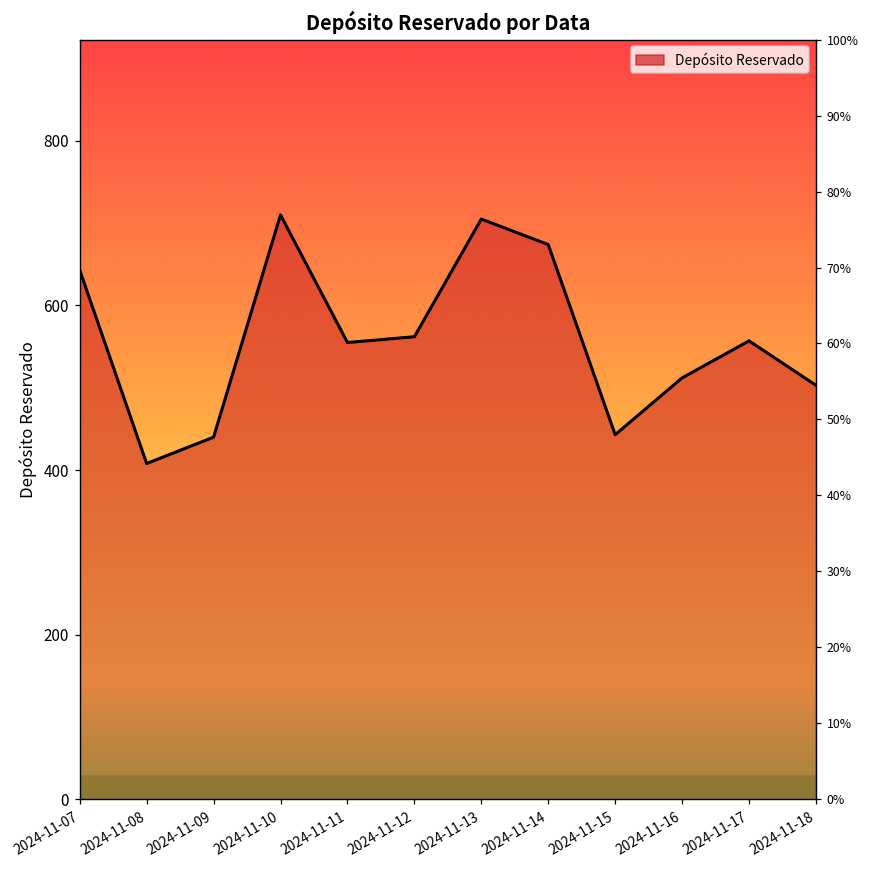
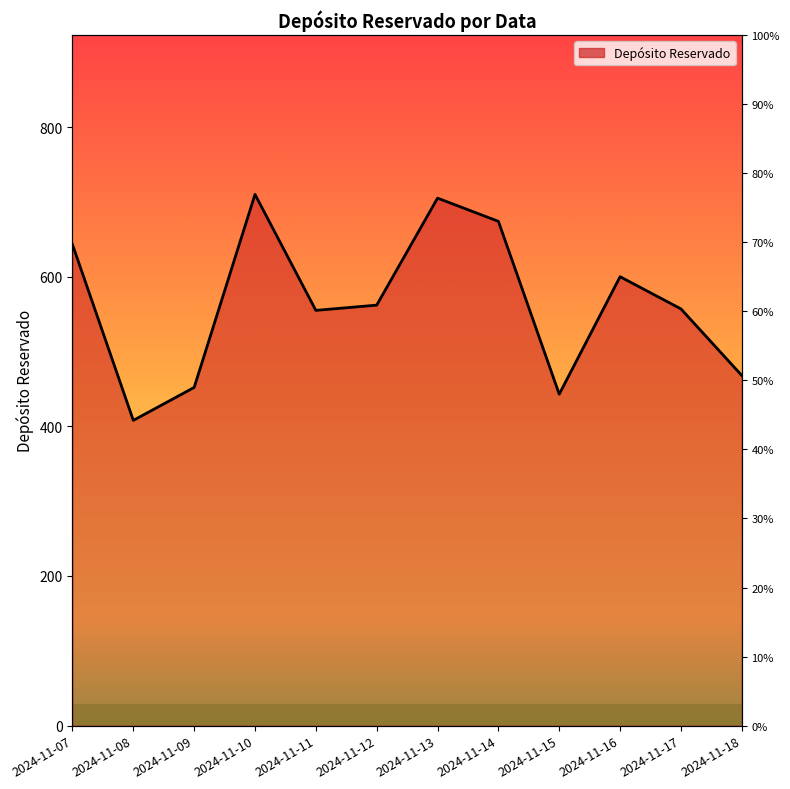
2024-11-09: 440 -> 450
2024-11-16: 510 -> 600
2024-11-18: 500 -> 470
